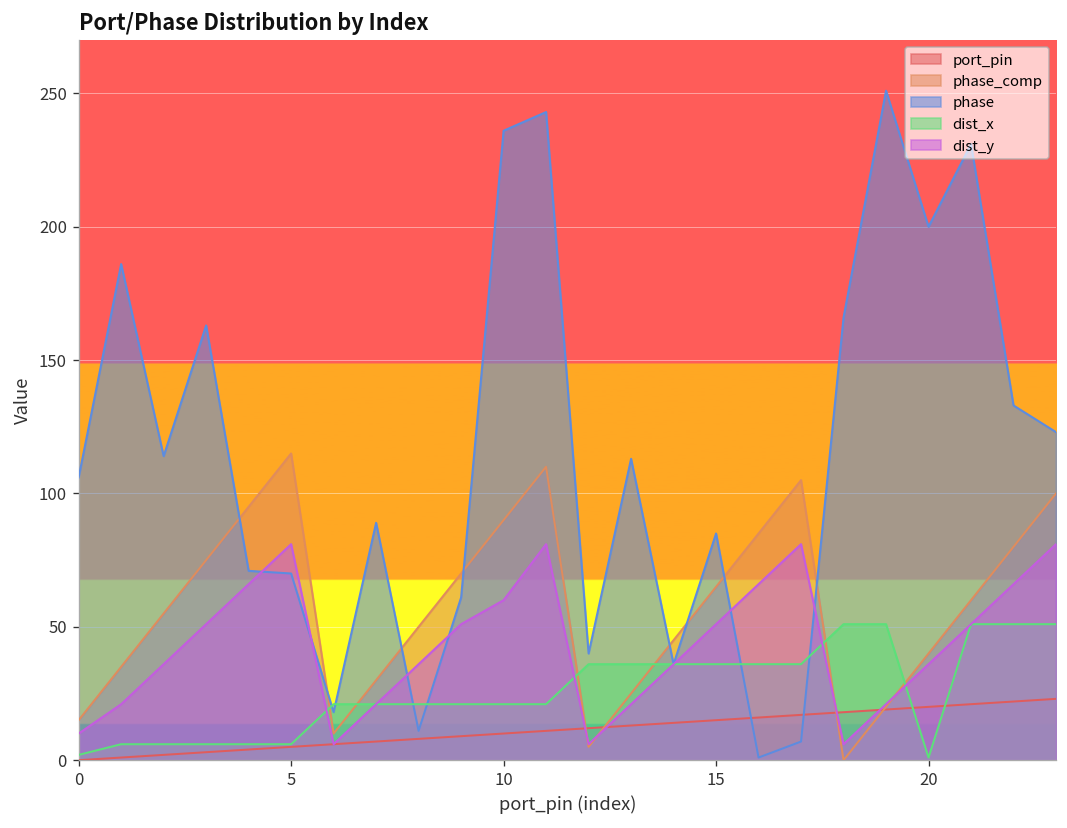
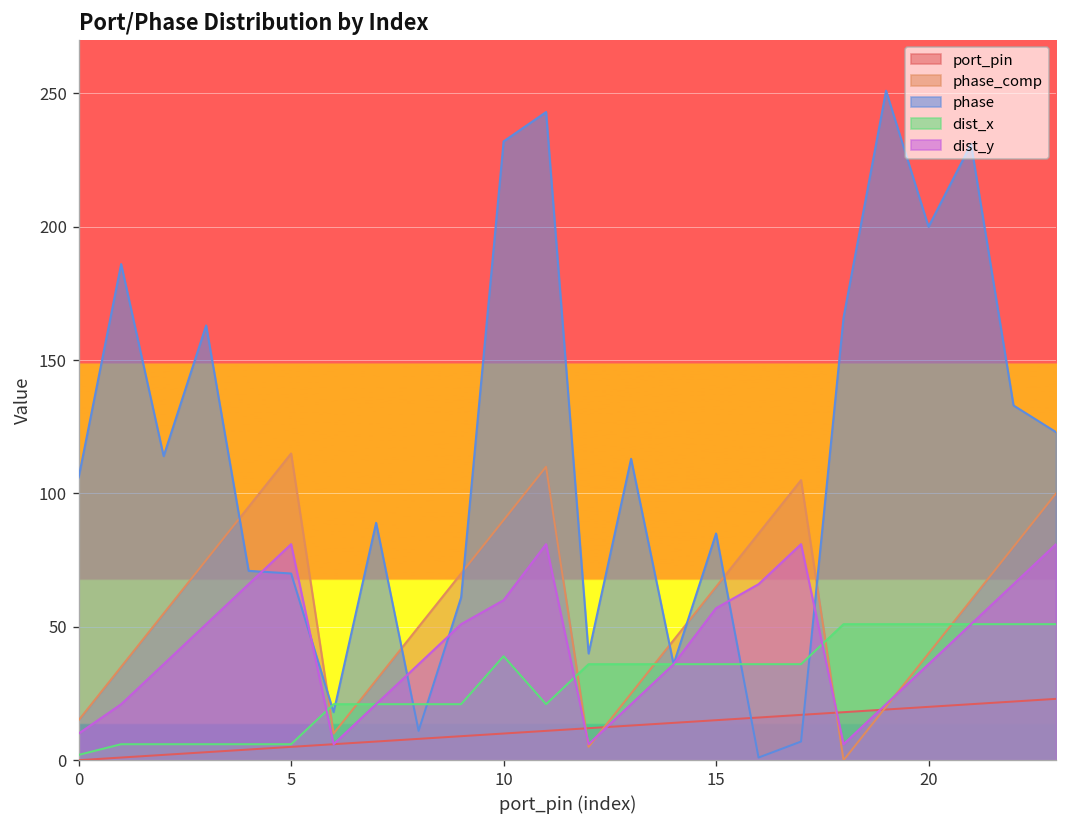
phase, 10: 236 -> 232
dist_x, 10: 21 -> 39
dist_y, 15: 51 -> 57
dist_x, 20: 1 -> 51
